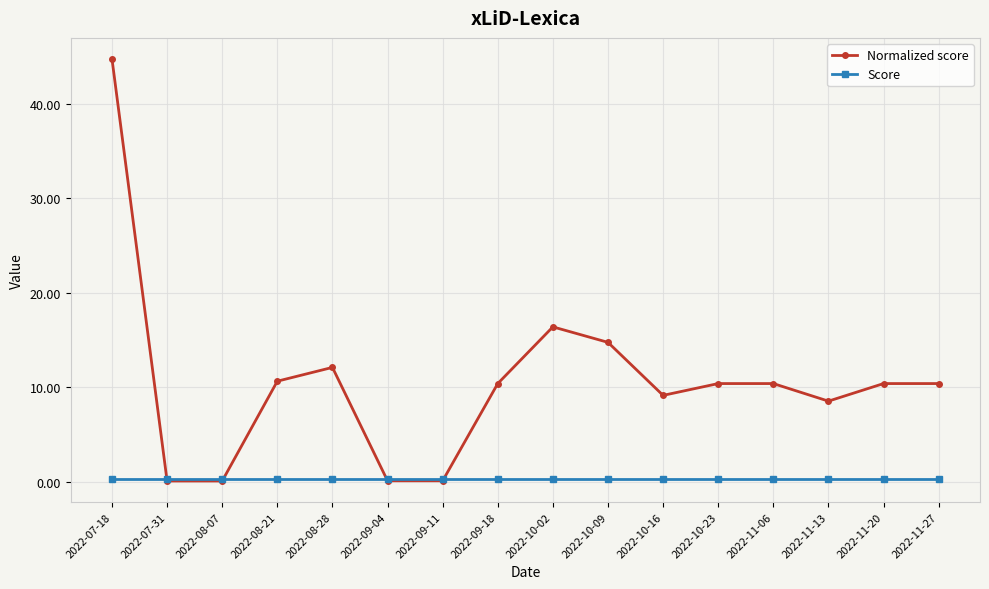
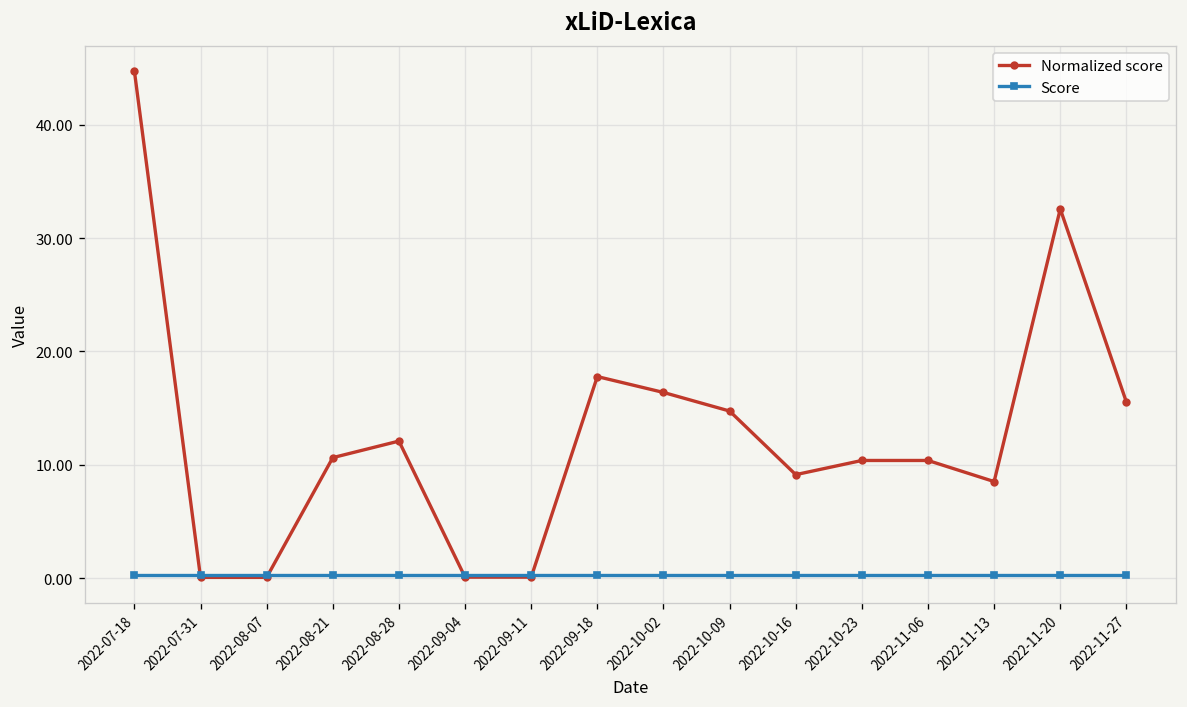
Normalized score, 2022-09-18: 10 -> 18
Normalized score, 2022-11-20: 10 -> 33
Normalized score, 2022-11-27: 10 -> 16
